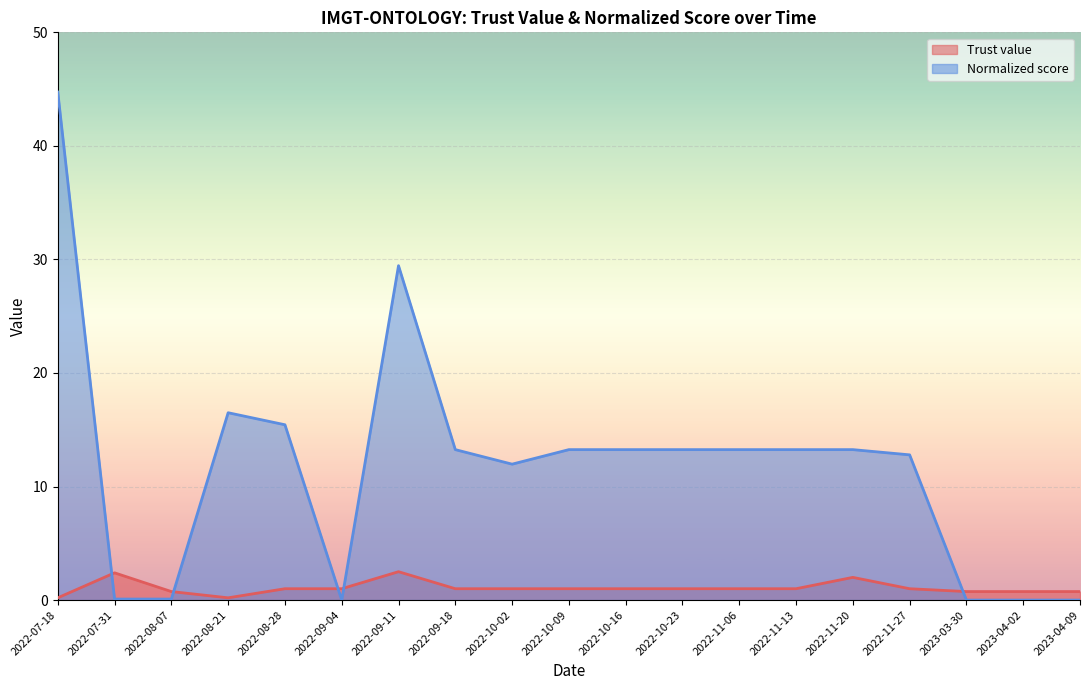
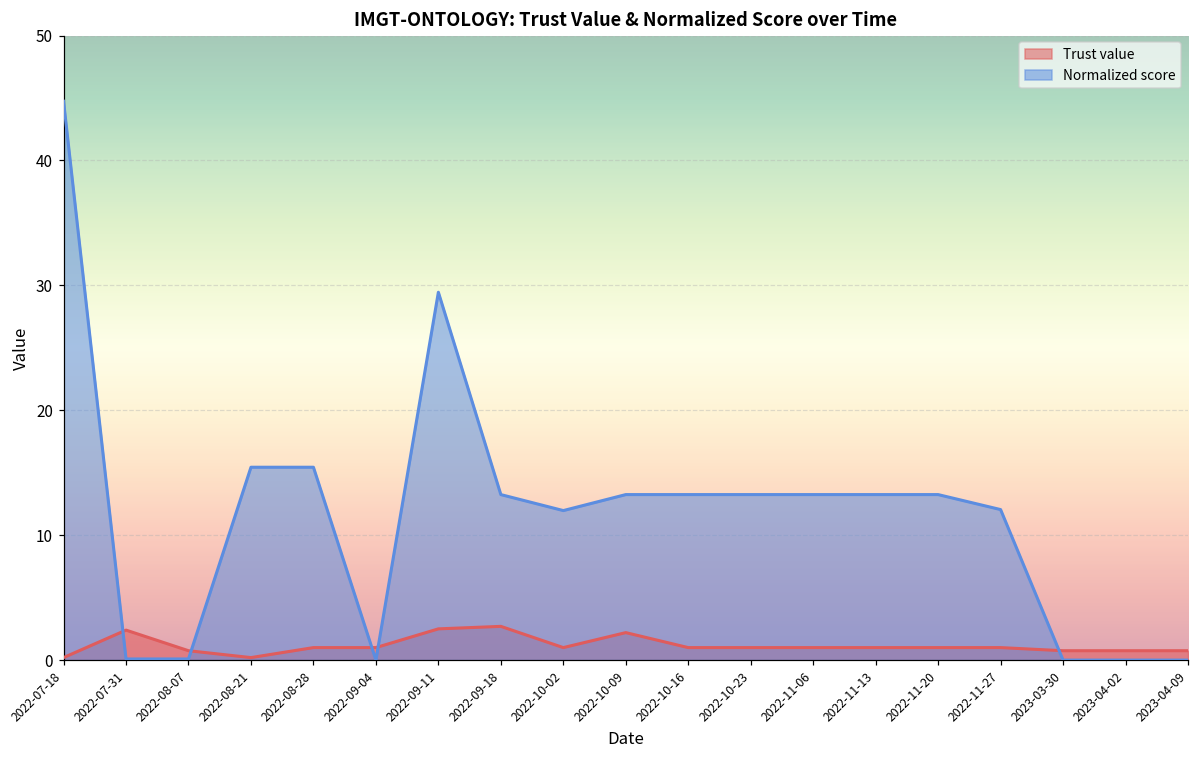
Normalized score, 2022-08-21: 16.5 -> 15.4
Trust value, 2022-09-18: 1.0 -> 2.7
Trust value, 2022-10-09: 1.0 -> 2.2
Trust value, 2022-11-20: 2 -> 1
Normalized score, 2022-11-27: 12.8 -> 12.1
